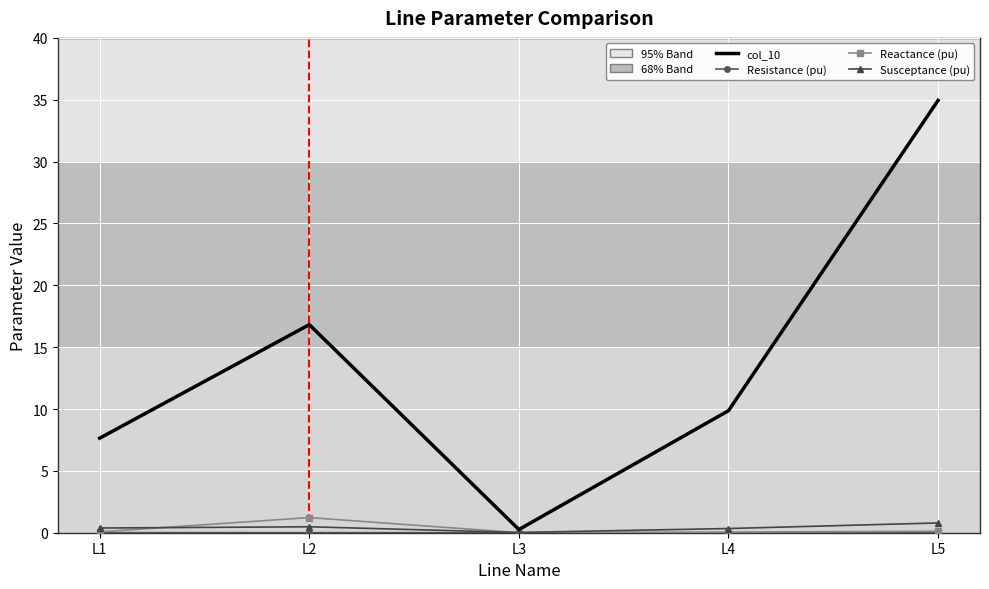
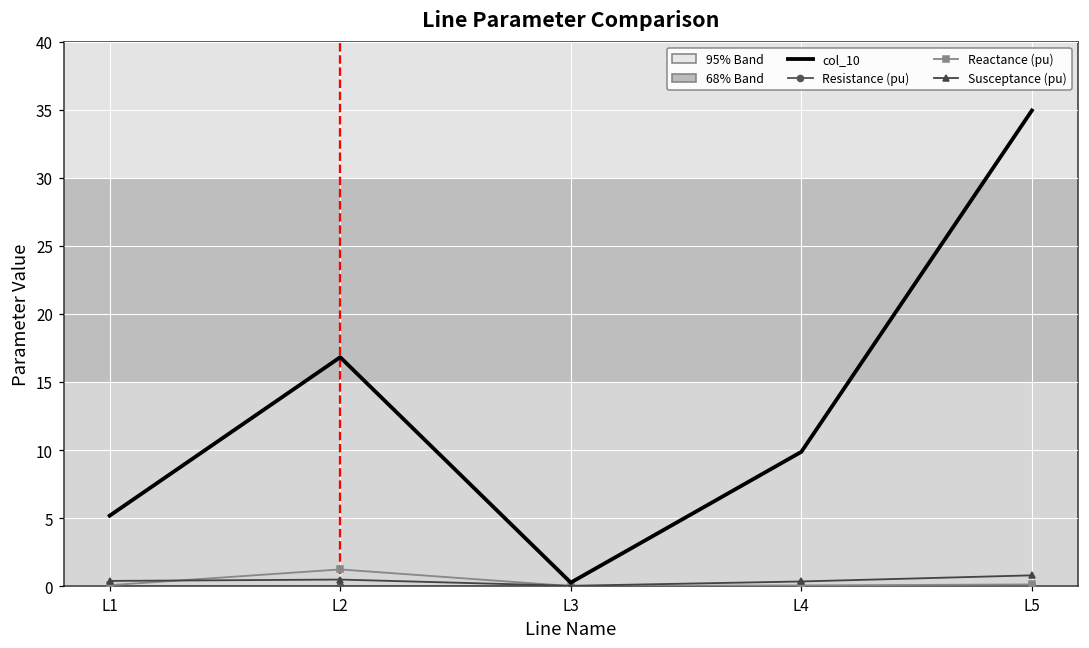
col_10, L1: 7.6 -> 5.2
